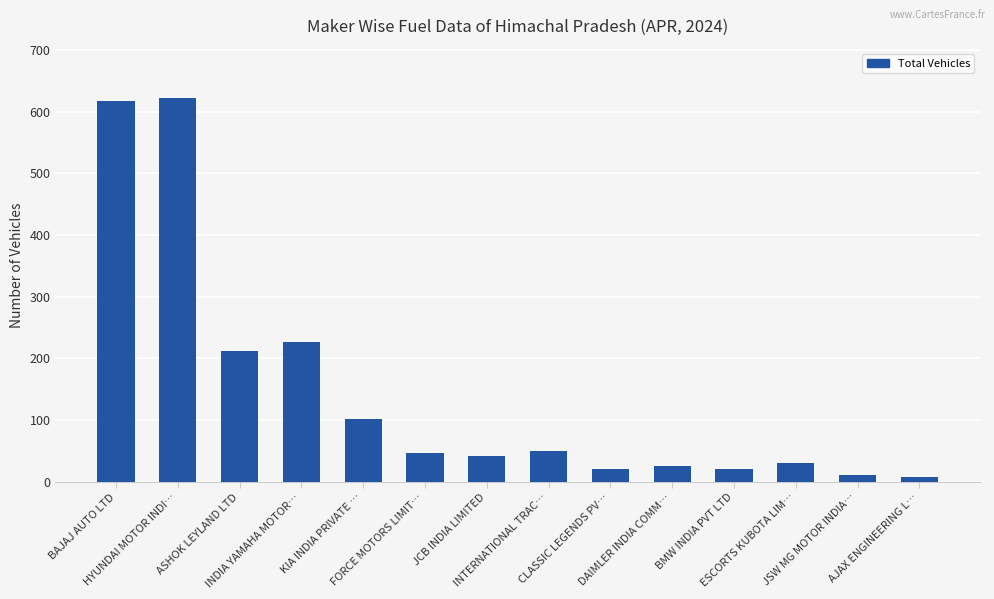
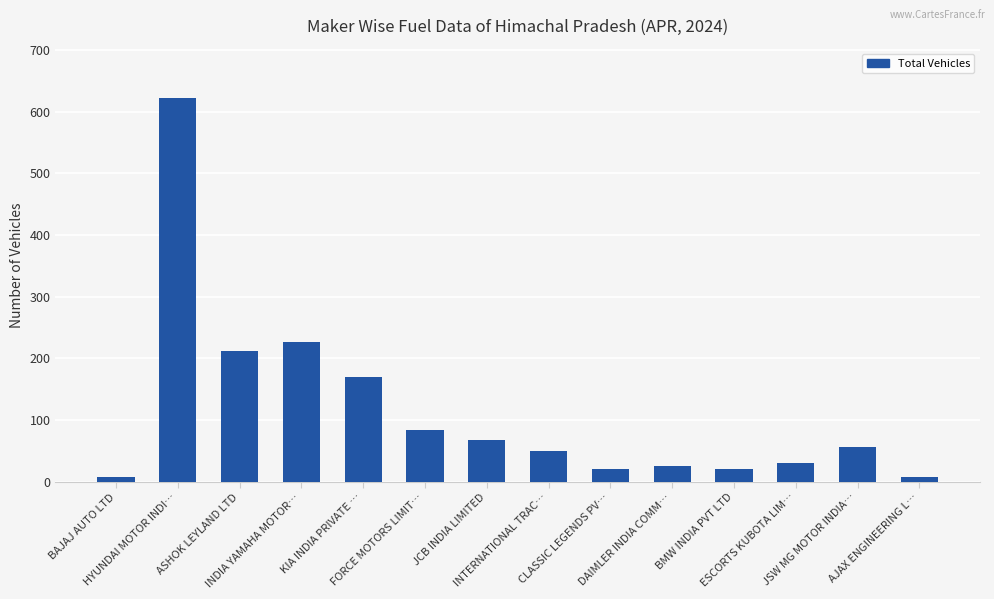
BAJAJ AUTO LTD: 620 -> 10
KIA INDIA PRIVATE …: 100 -> 170
FORCE MOTORS LIMIT…: 50 -> 80
JCB INDIA LIMITED: 40 -> 70
JSW MG MOTOR INDIA…: 10 -> 60
